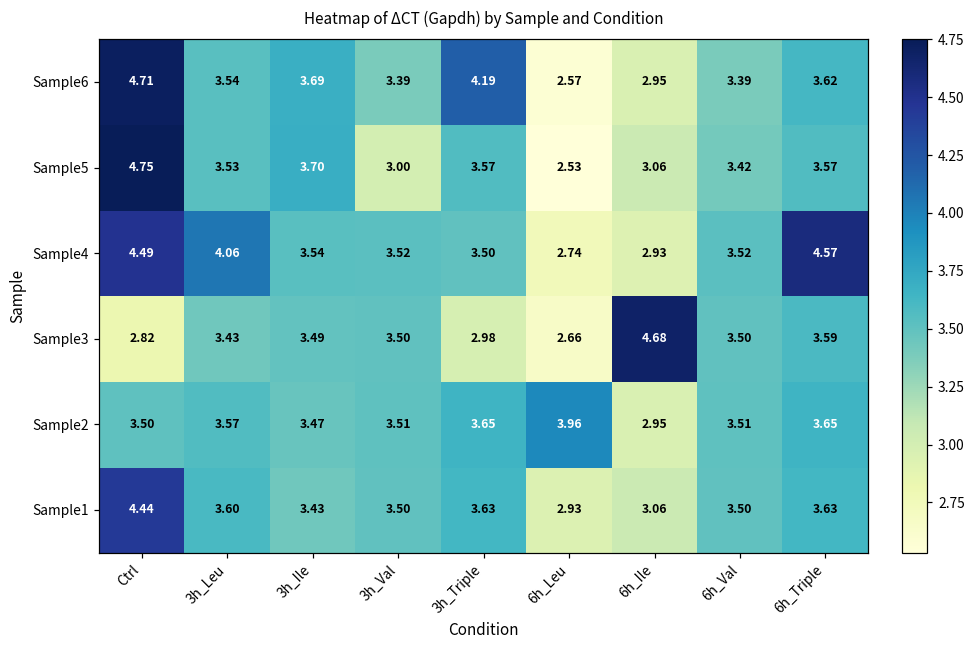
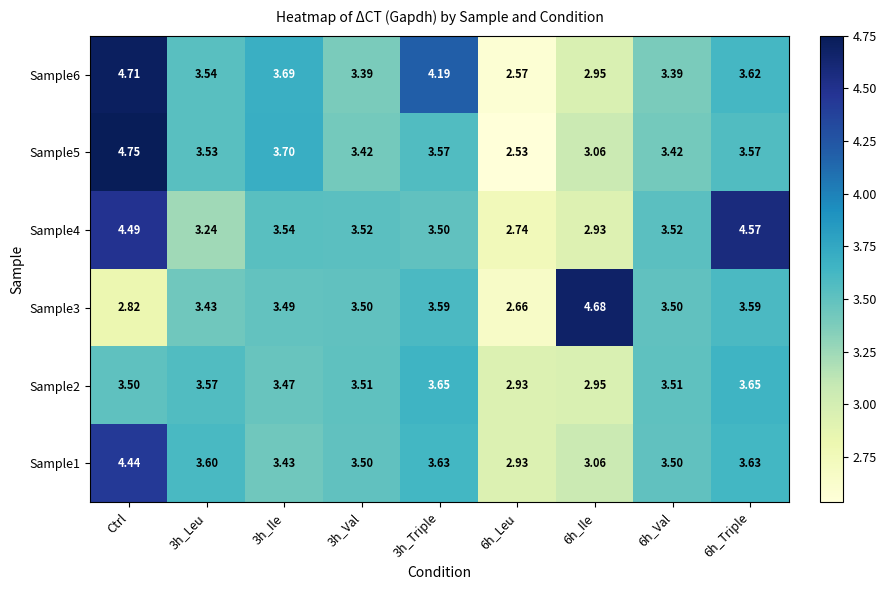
Sample5, 3h_Val: 3.00 -> 3.42
Sample4, 3h_Leu: 4.06 -> 3.24
Sample3, 3h_Triple: 2.98 -> 3.59
Sample2, 6h_Leu: 3.96 -> 2.93
